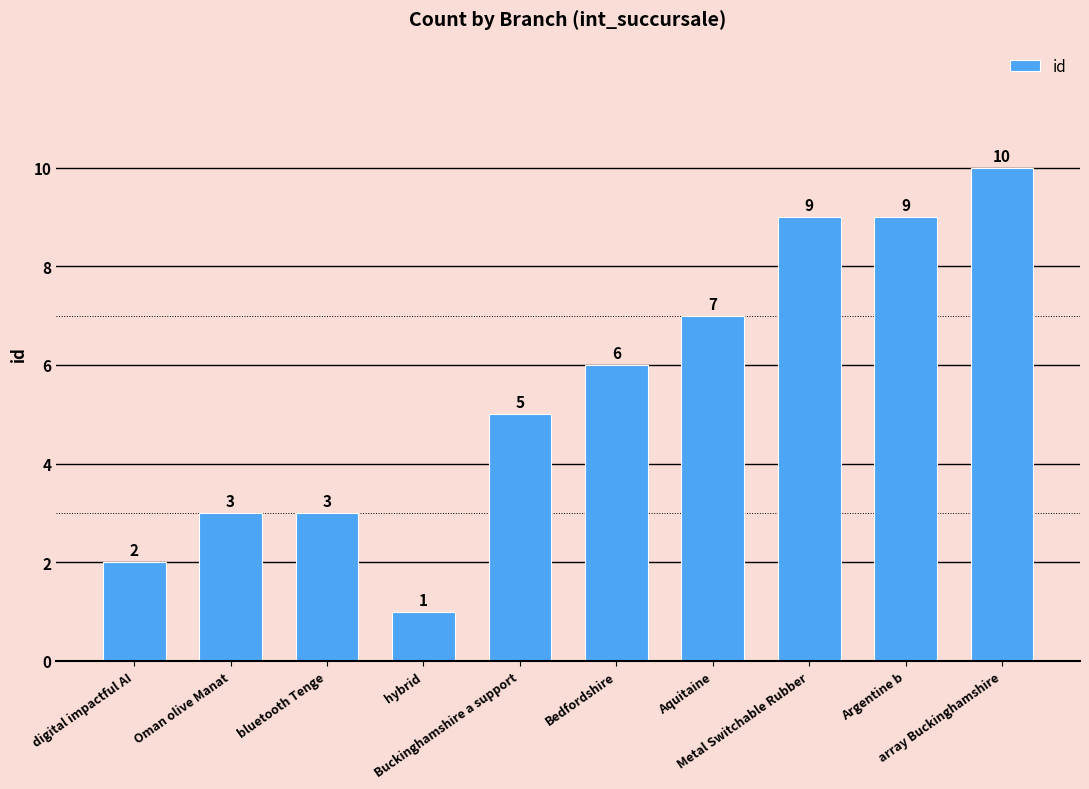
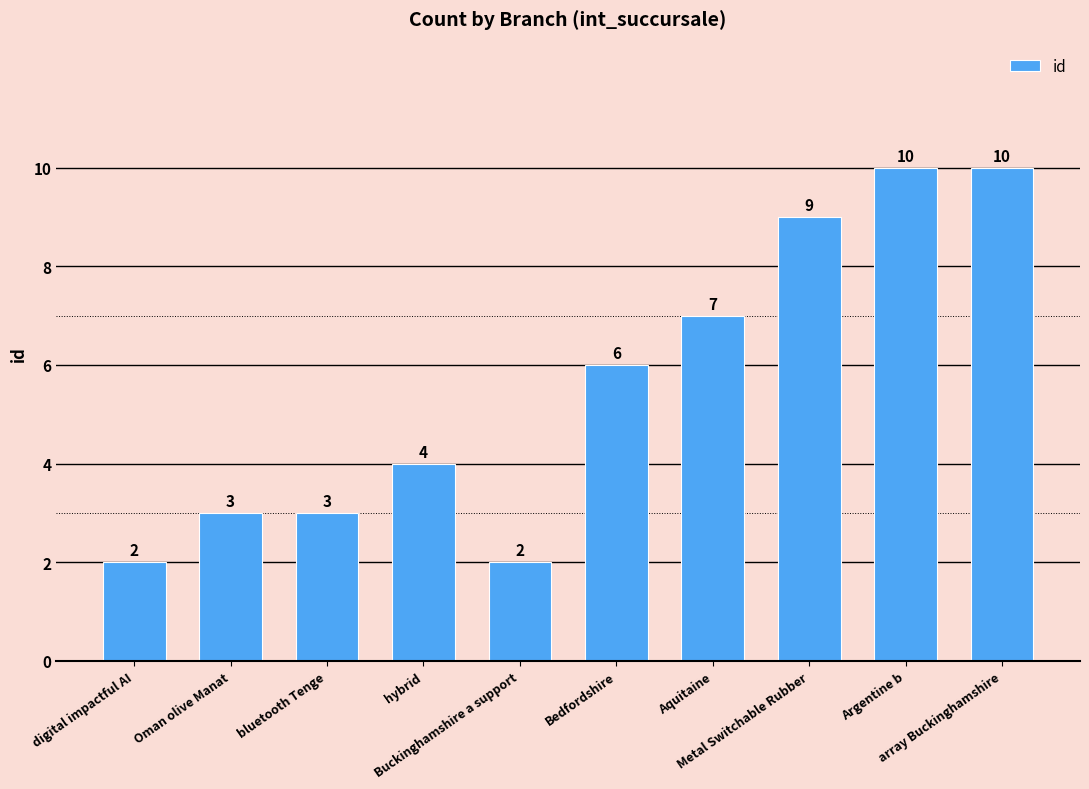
hybrid: 1 -> 4
Buckinghamshire a support: 5 -> 2
Argentine b: 9 -> 10
